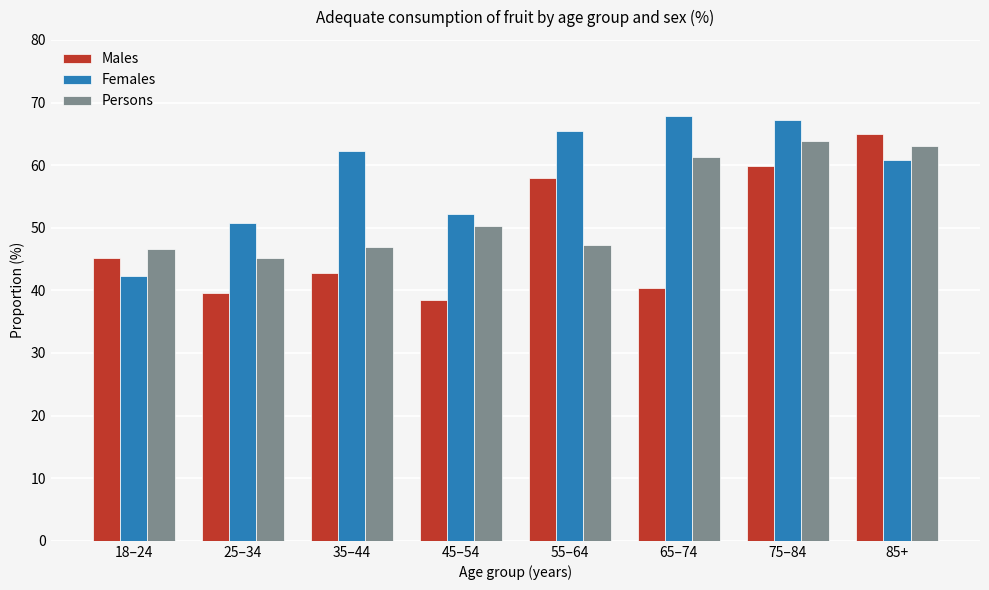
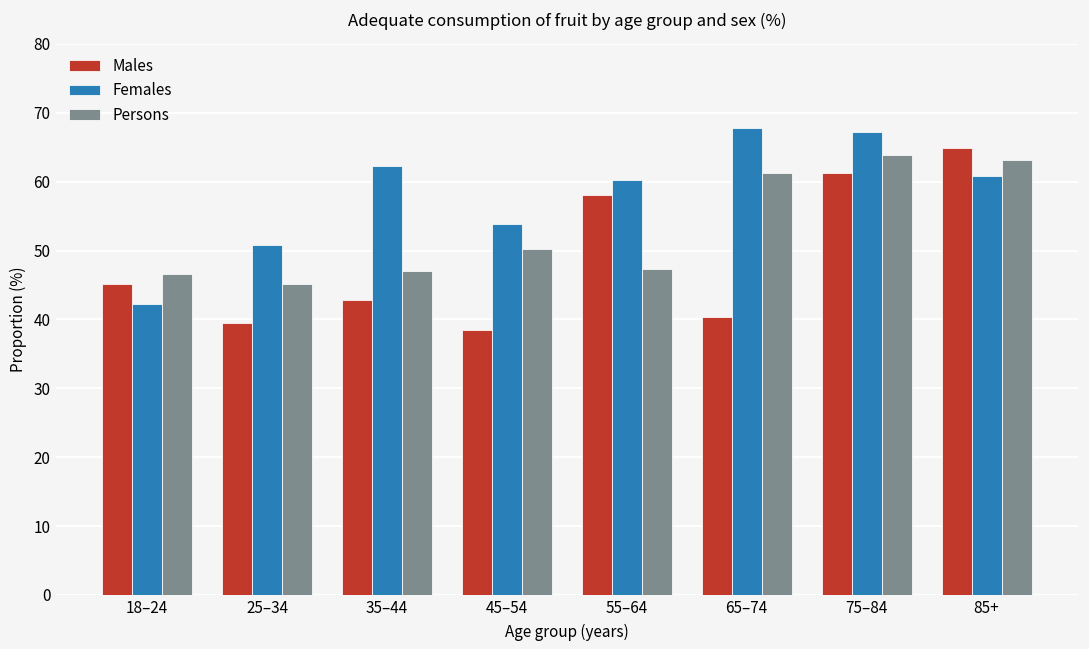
Females, 45–54: 52 -> 54
Females, 55–64: 65 -> 60
Males, 75–84: 60 -> 61
